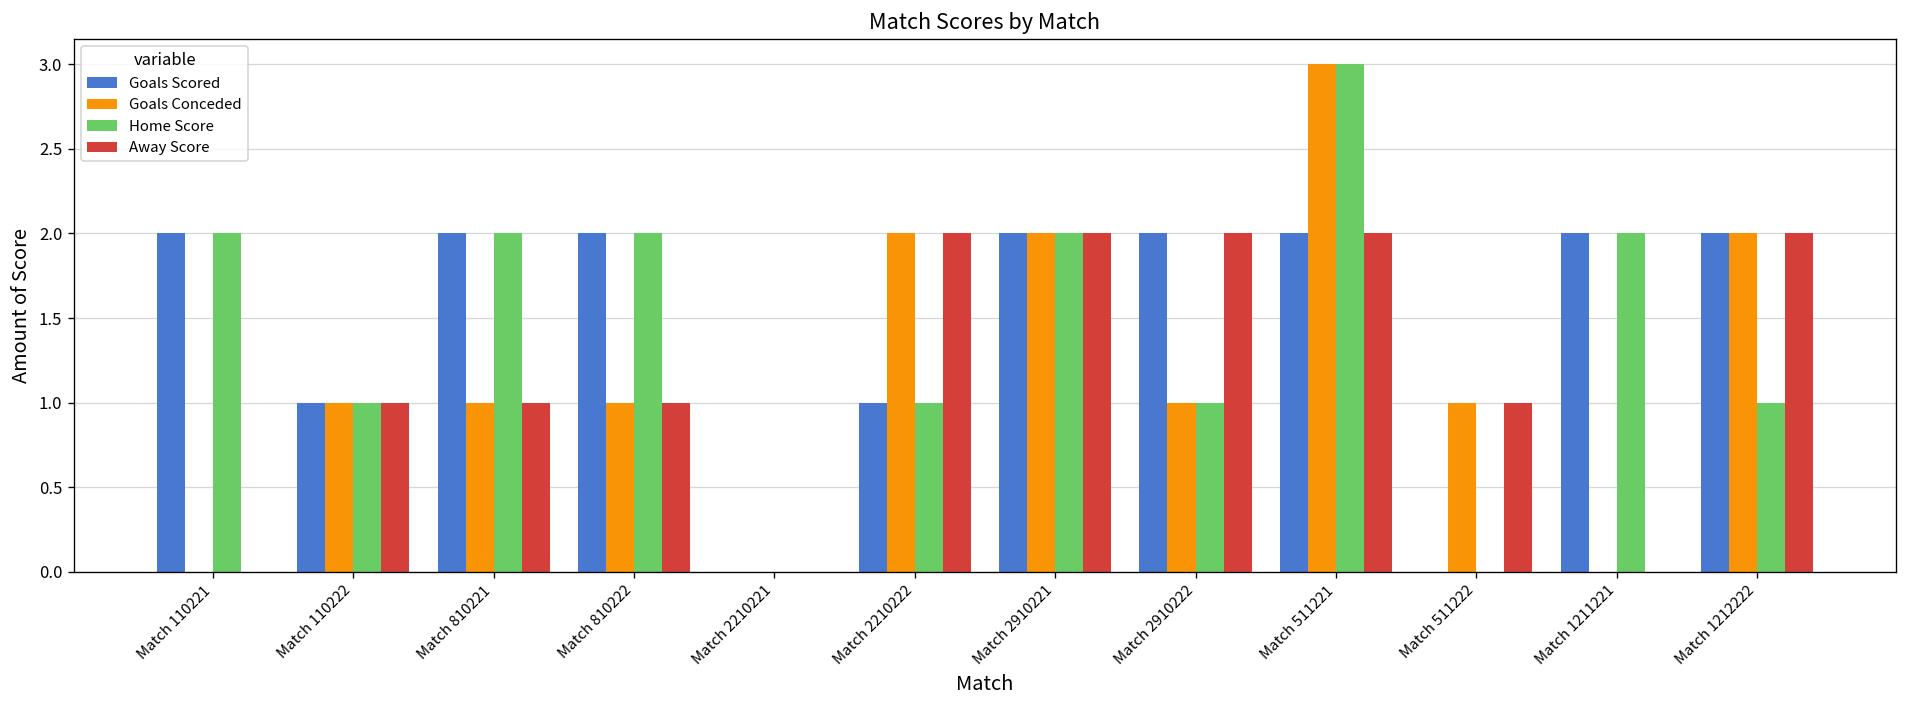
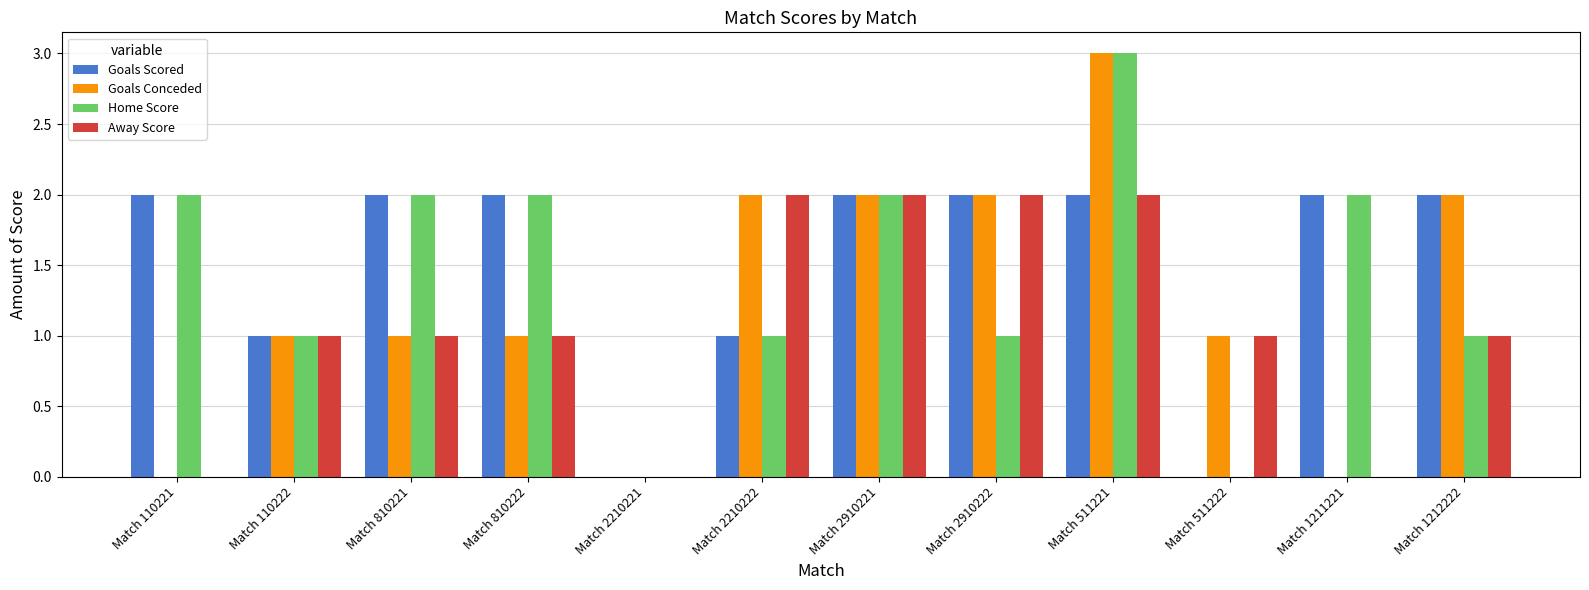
Goals Conceded, Match 2910222: 1 -> 2
Away Score, Match 1212222: 2 -> 1
